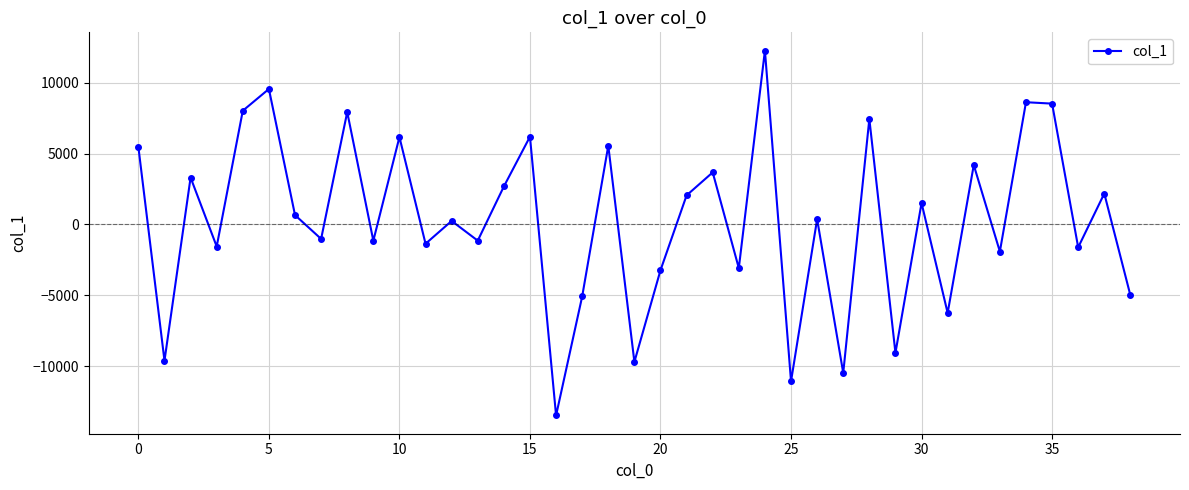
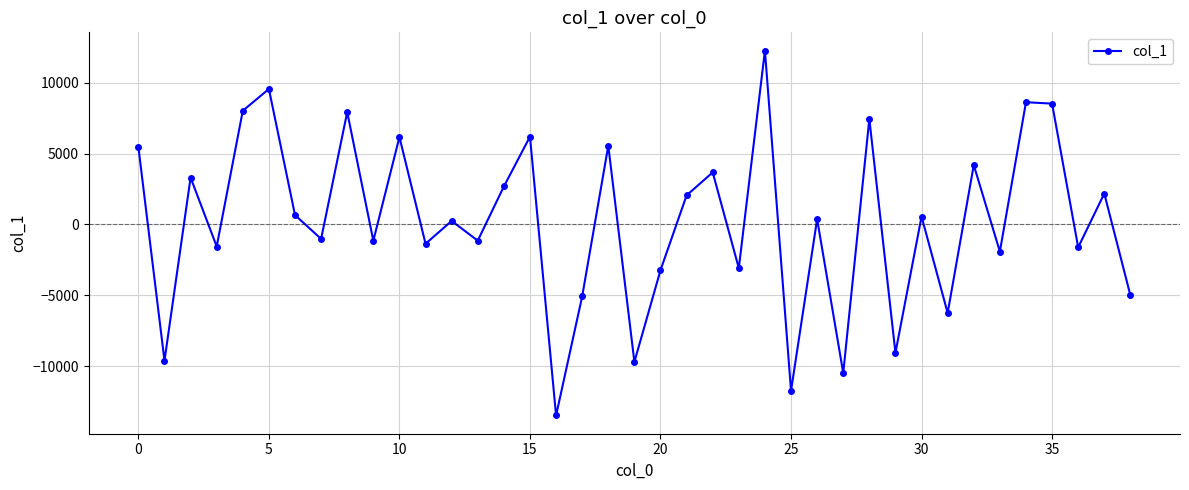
25: -11100 -> -11700
30: 1500 -> 600
